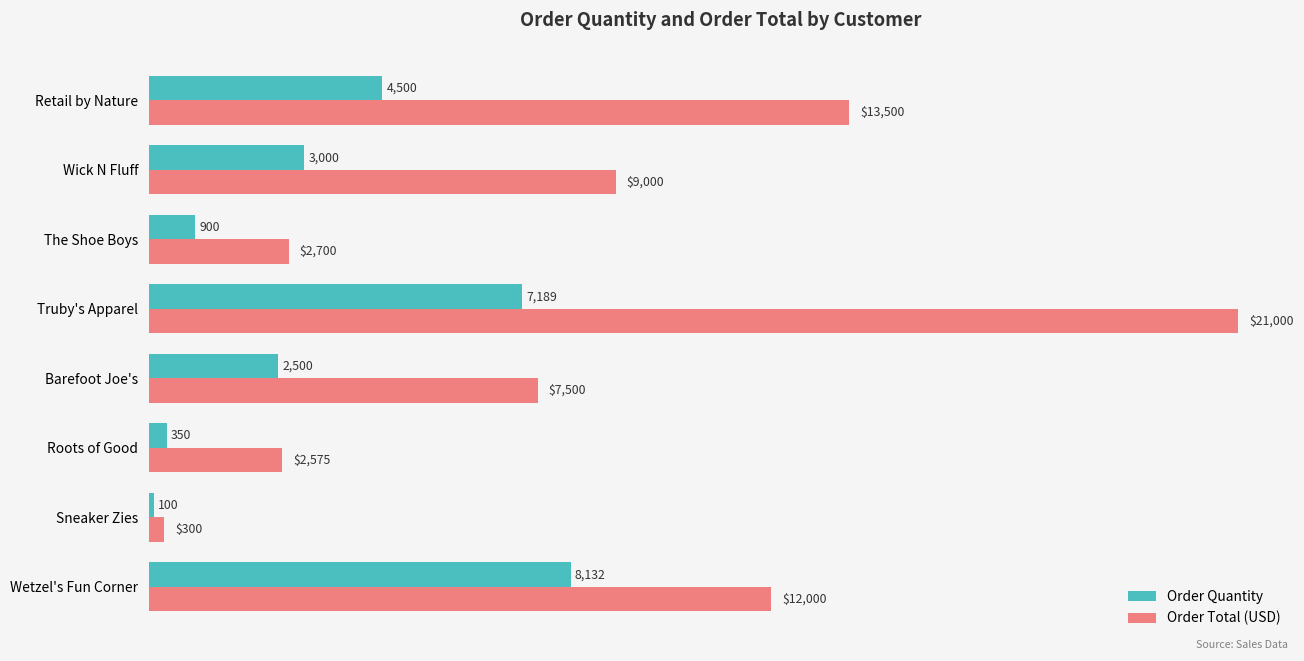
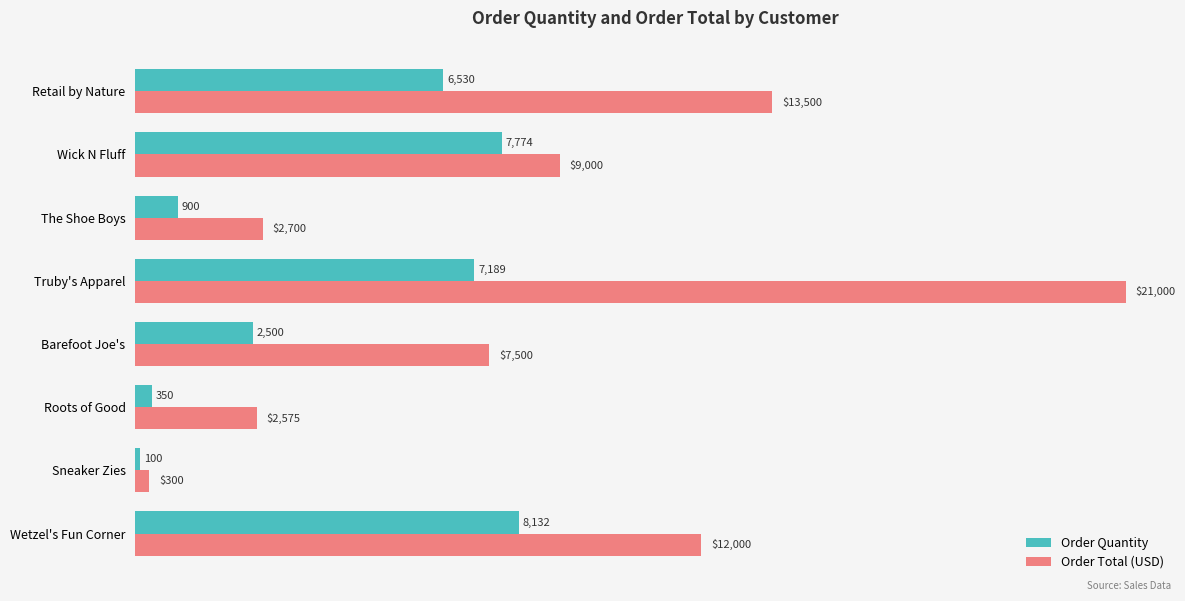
Order Quantity, Retail by Nature: 4,500 -> 6,530
Order Quantity, Wick N Fluff: 3,000 -> 7,774
